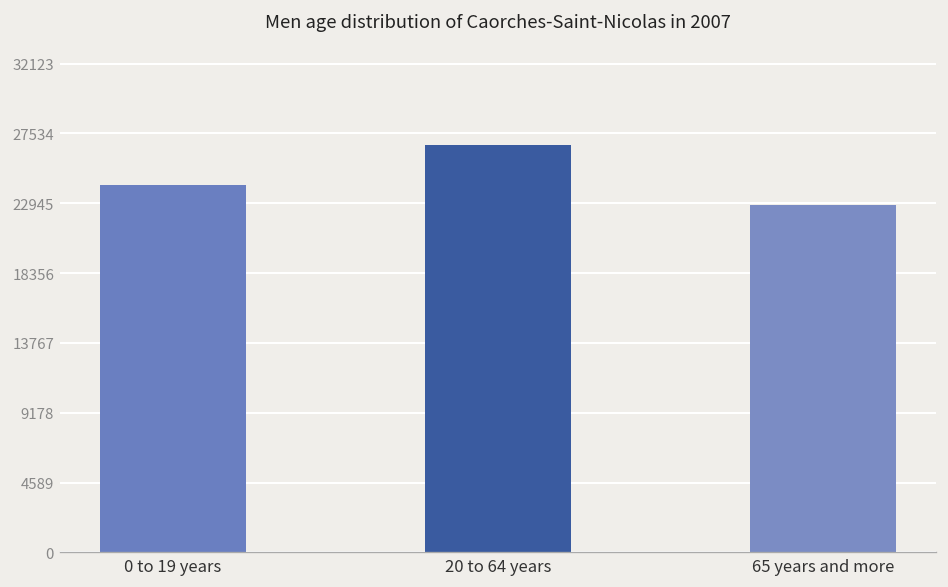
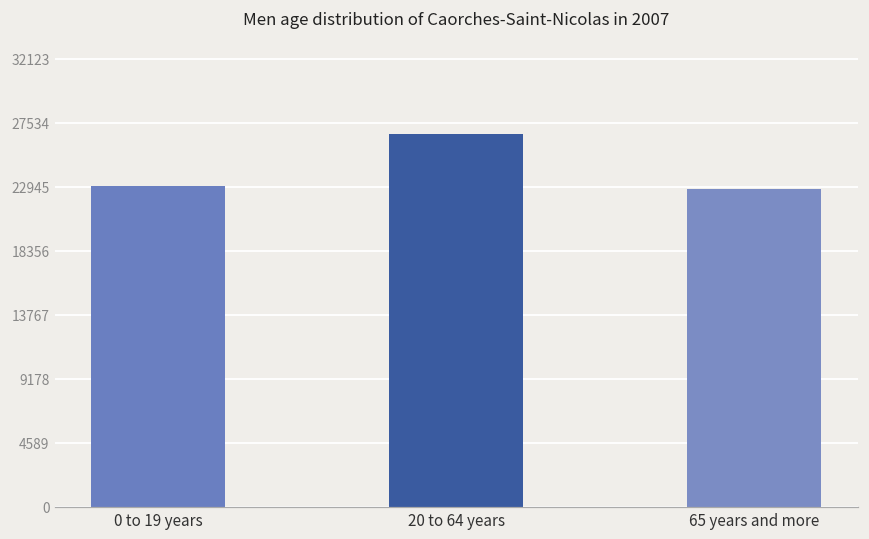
0 to 19 years: 24200 -> 23000
